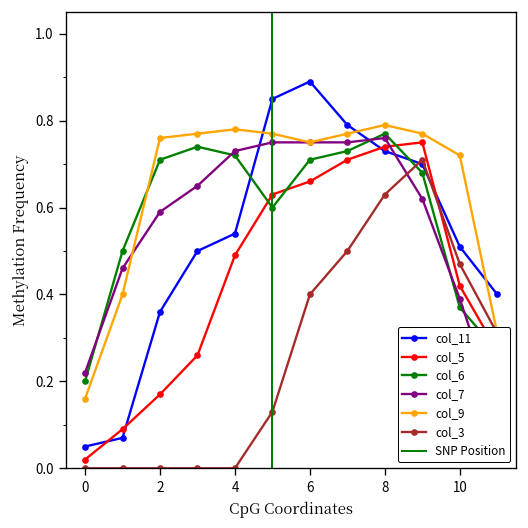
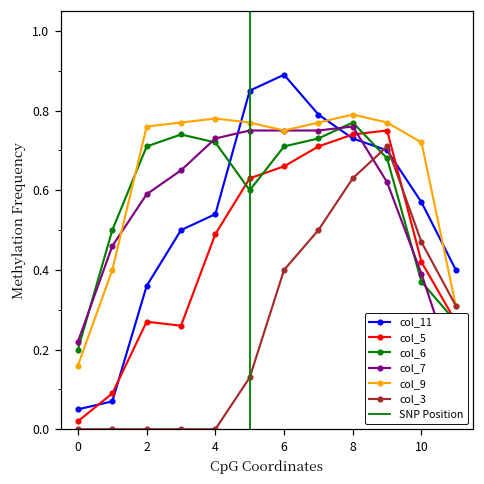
col_5, 2: 0.17 -> 0.27
col_11, 10: 0.51 -> 0.57
